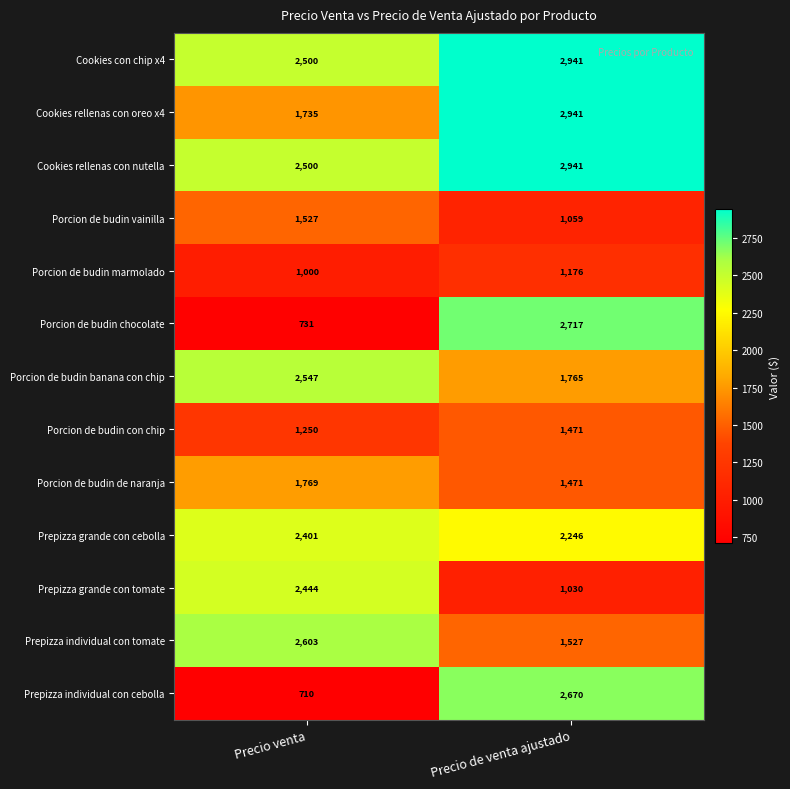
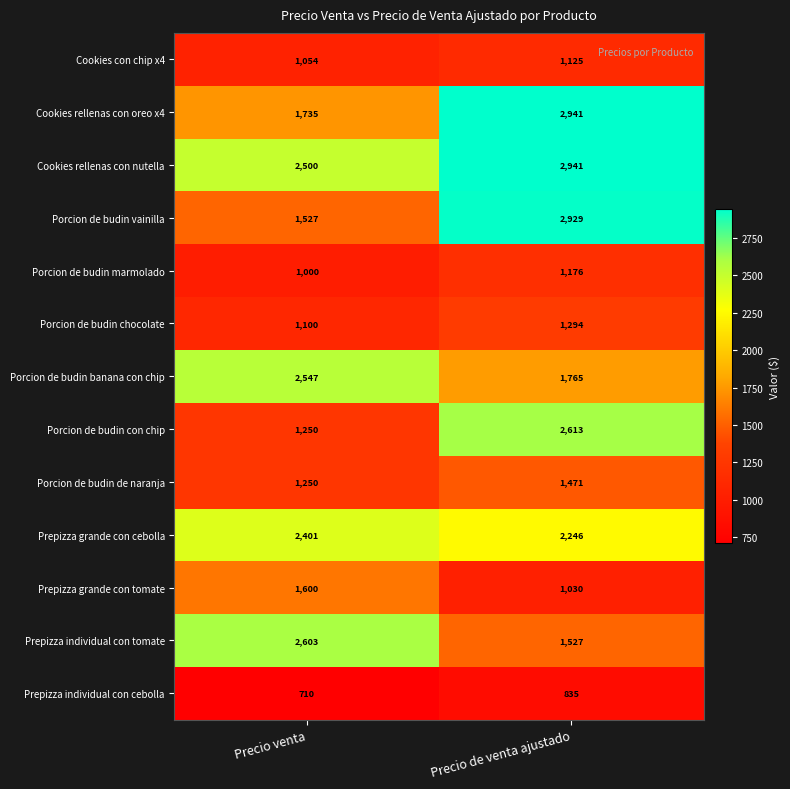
Cookies con chip x4, Precio venta: 2,500 -> 1,054
Cookies con chip x4, Precio de venta ajustado: 2,941 -> 1,125
Porcion de budin vainilla, Precio de venta ajustado: 1,059 -> 2,929
Porcion de budin chocolate, Precio venta: 731 -> 1,100
Porcion de budin chocolate, Precio de venta ajustado: 2,717 -> 1,294
Porcion de budin con chip, Precio de venta ajustado: 1,471 -> 2,613
Porcion de budin de naranja, Precio venta: 1,769 -> 1,250
Prepizza grande con tomate, Precio venta: 2,444 -> 1,600
Prepizza individual con cebolla, Precio de venta ajustado: 2,670 -> 835
